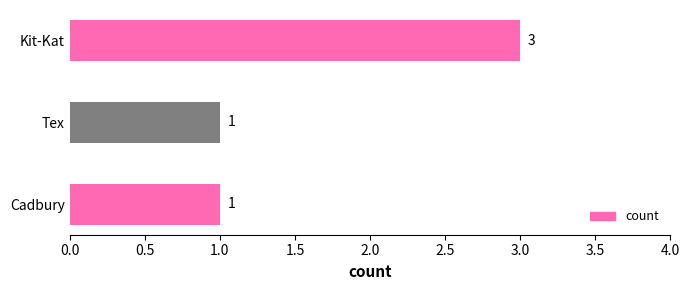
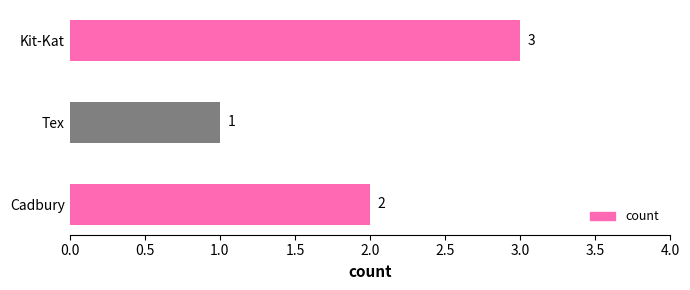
Cadbury: 1 -> 2
